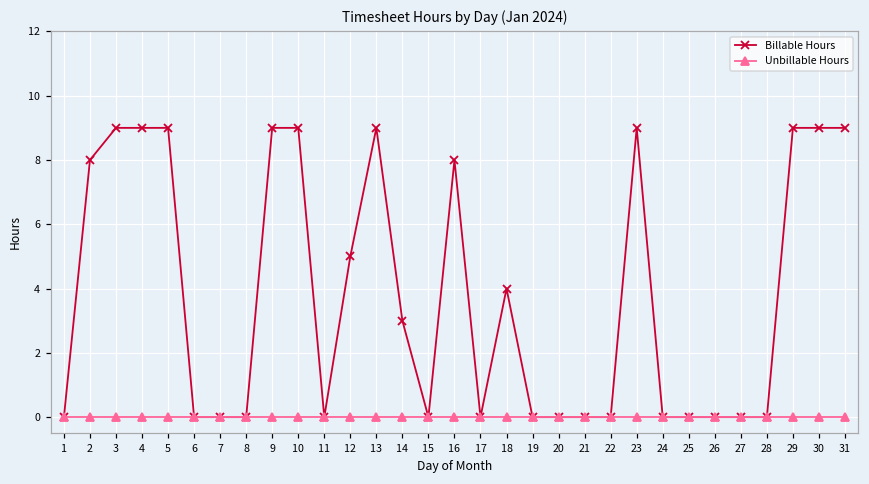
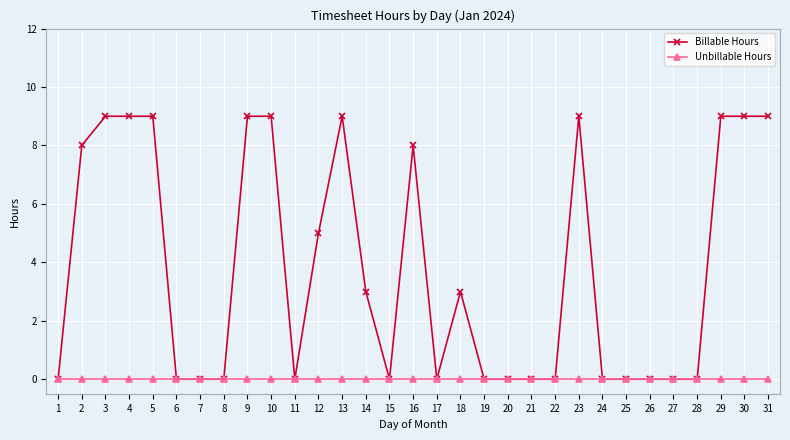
Billable Hours, 18: 4 -> 3
